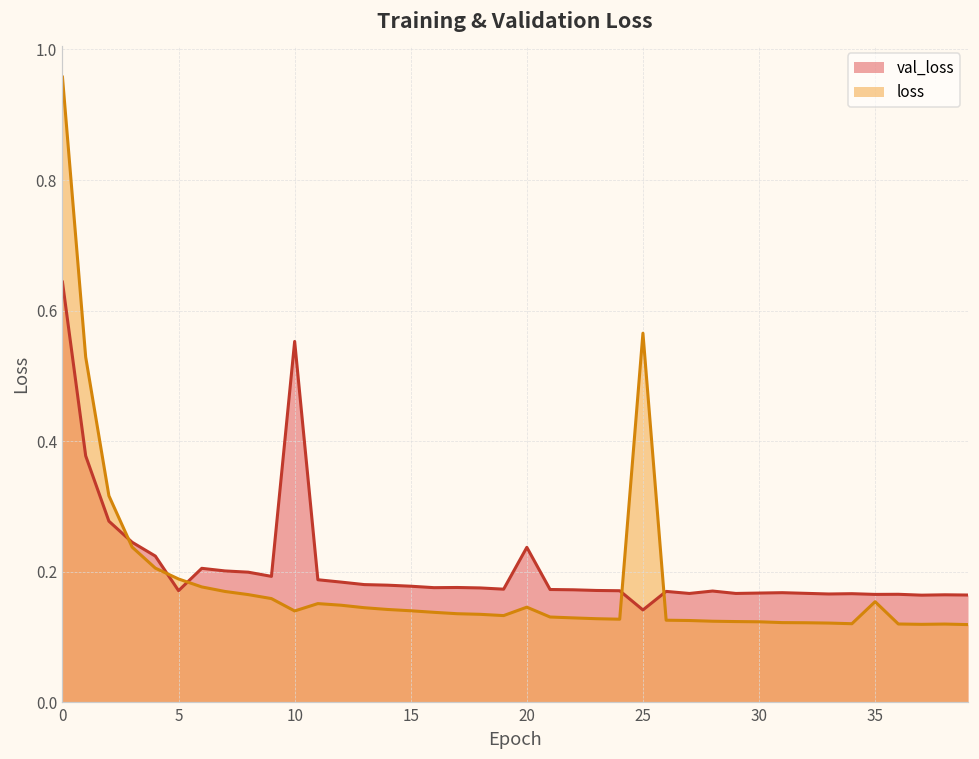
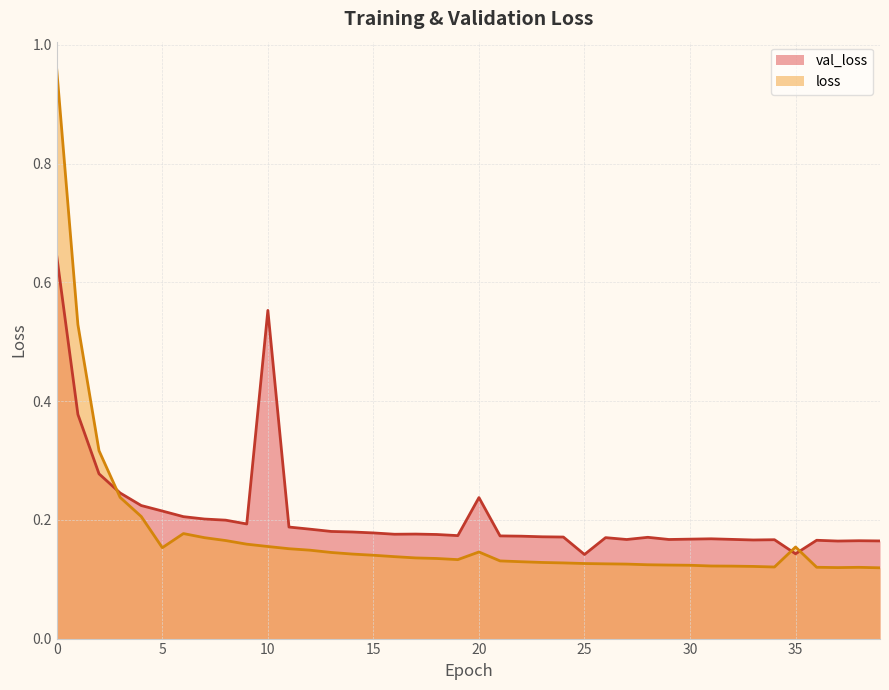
val_loss, 5: 0.17 -> 0.21
loss, 5: 0.19 -> 0.15
loss, 10: 0.14 -> 0.16
loss, 25: 0.57 -> 0.13
val_loss, 35: 0.17 -> 0.14
